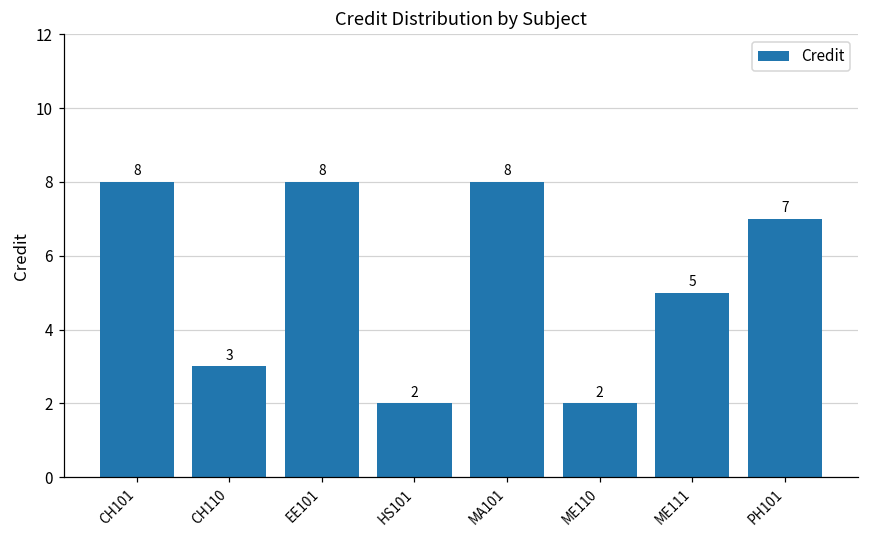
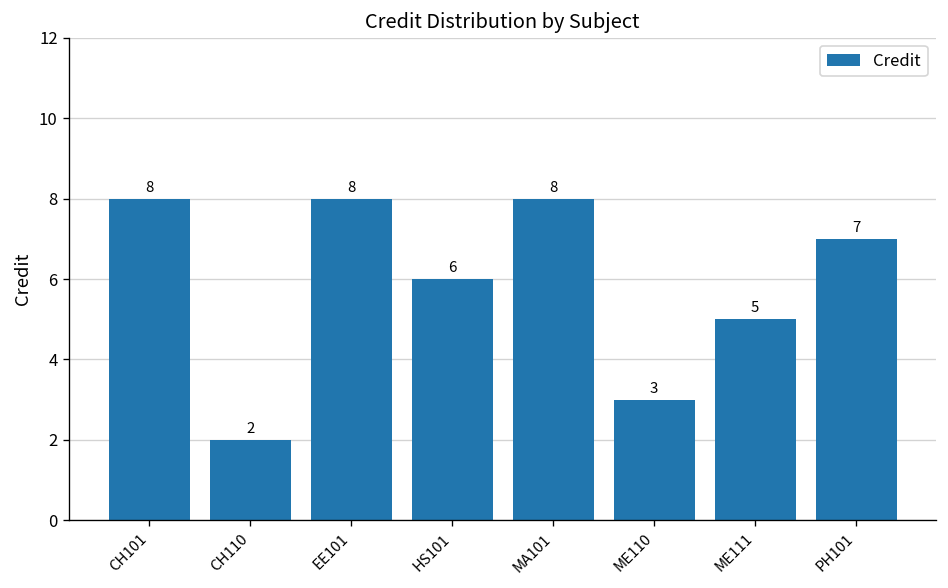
CH110: 3 -> 2
HS101: 2 -> 6
ME110: 2 -> 3
